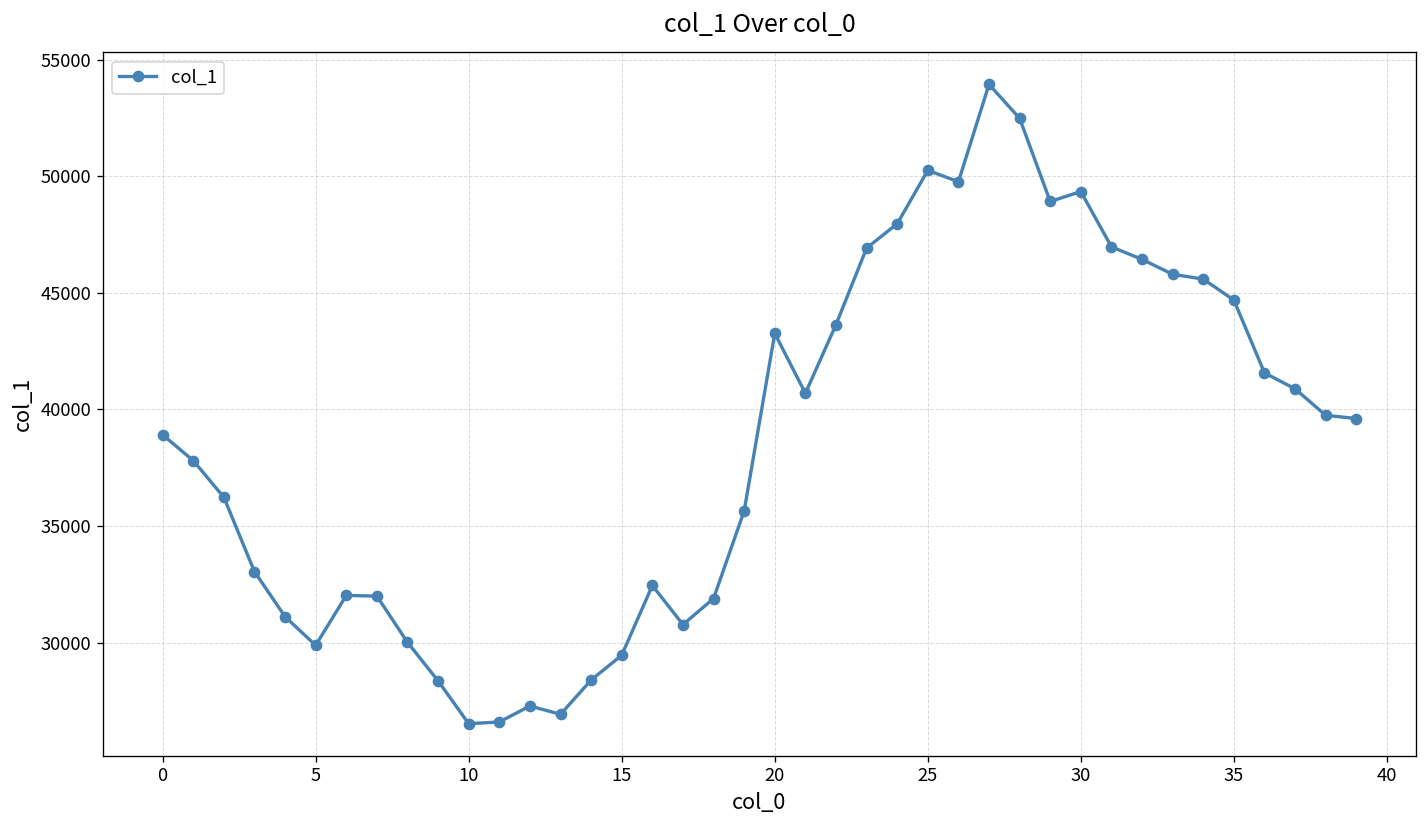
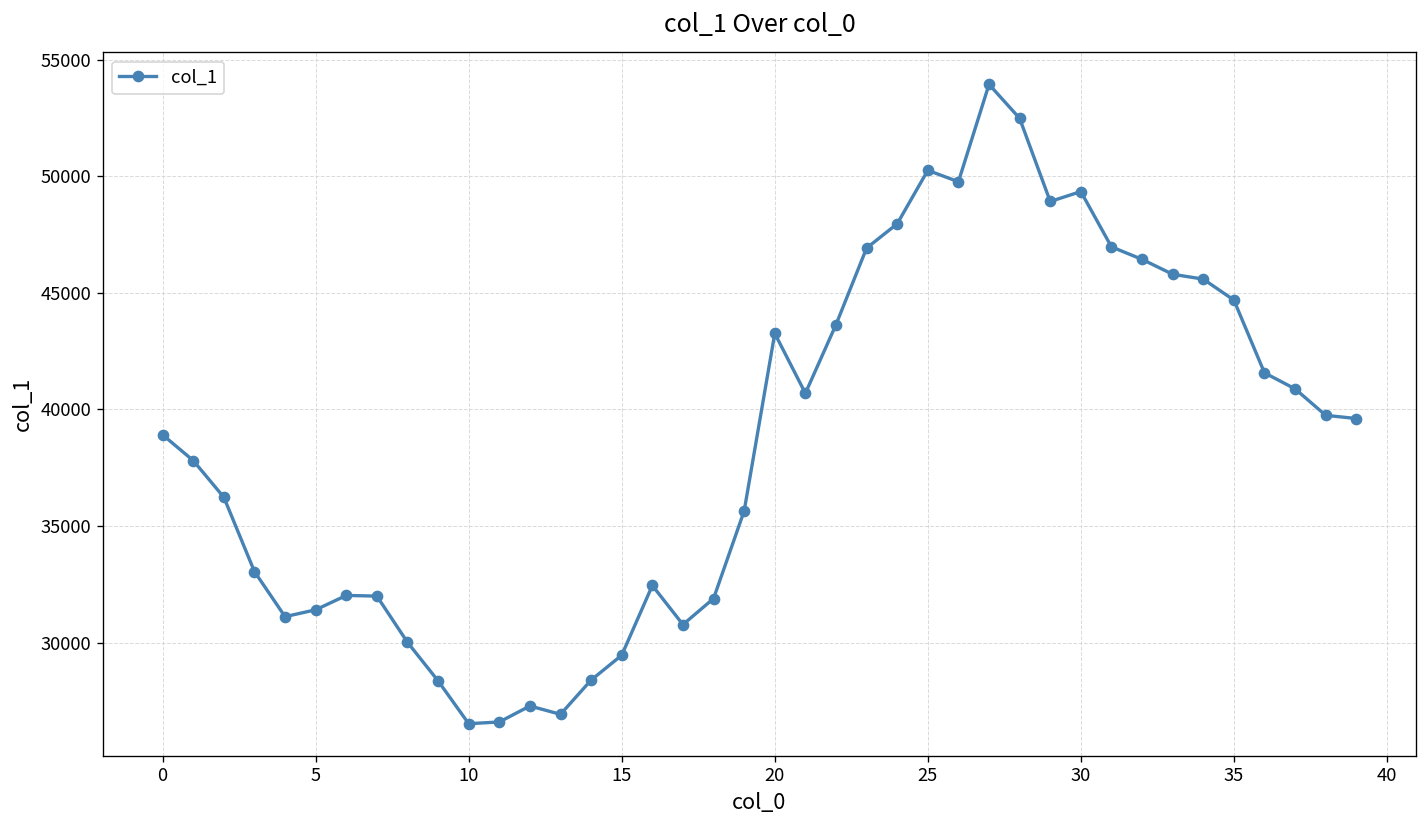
5: 29900 -> 31400
